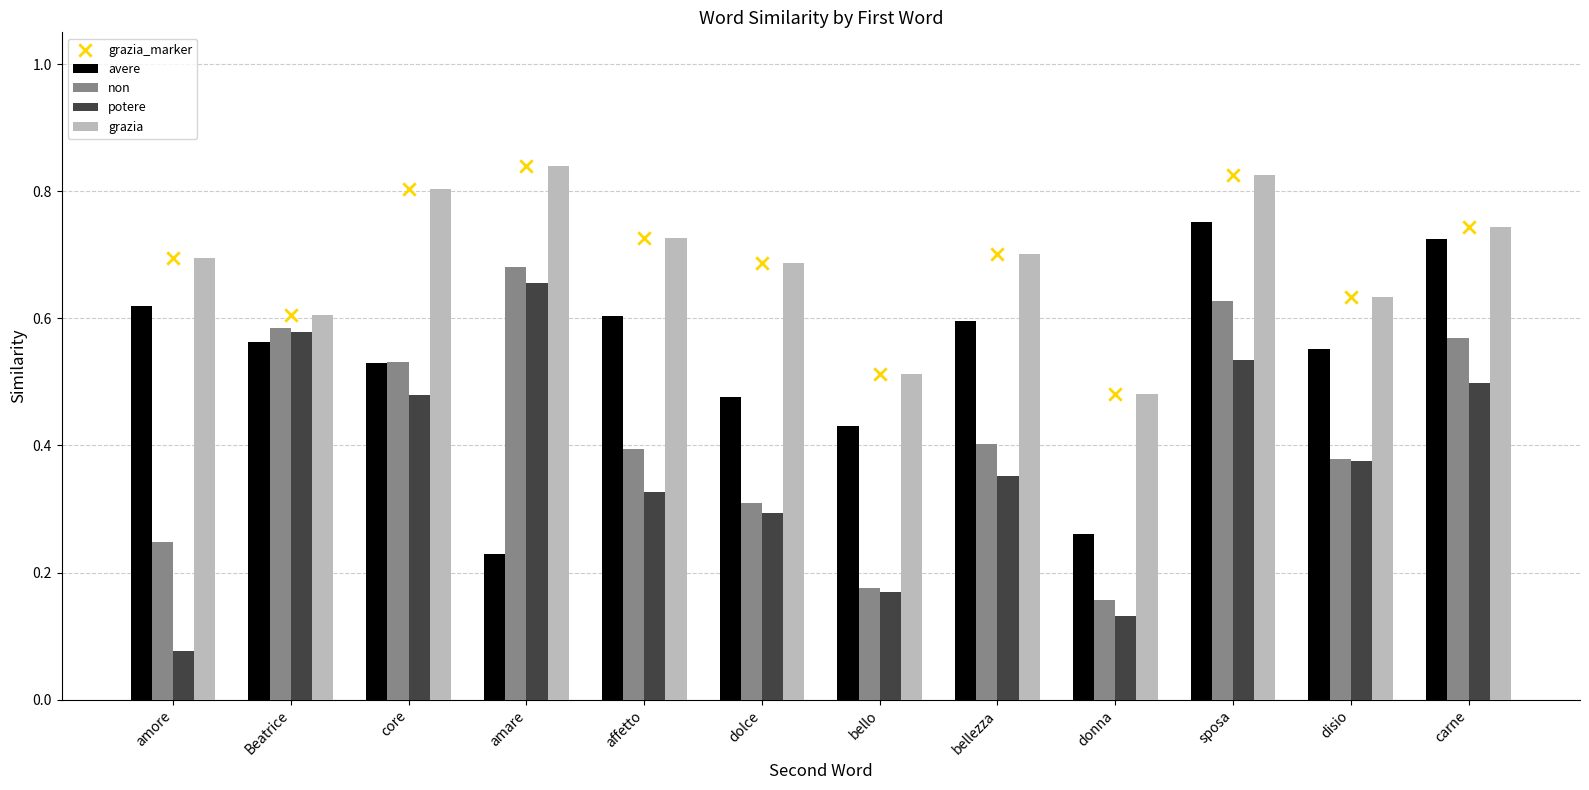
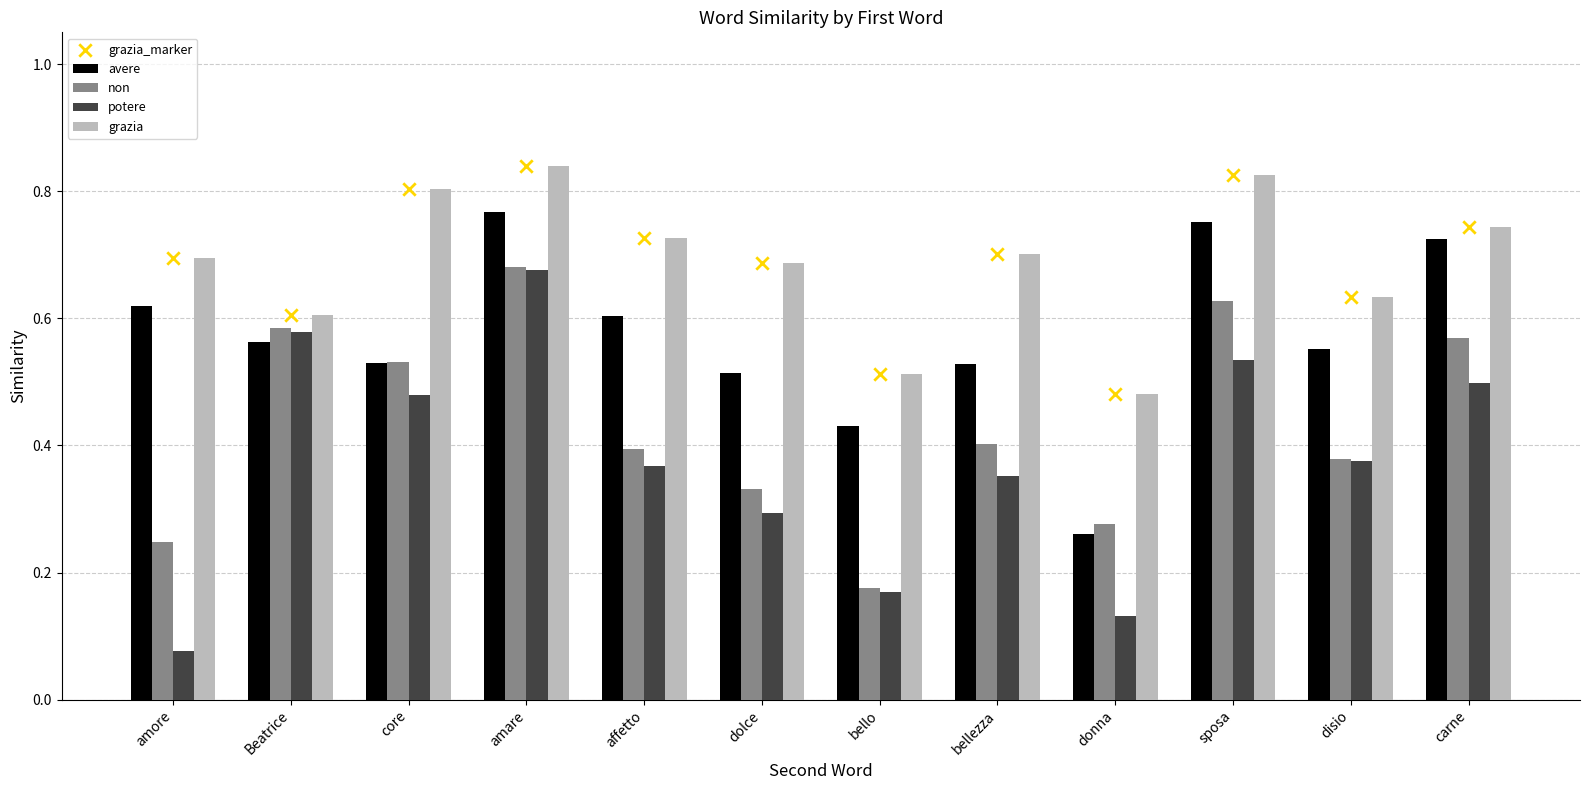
avere, amare: 0.23 -> 0.77
potere, amare: 0.66 -> 0.68
potere, affetto: 0.33 -> 0.37
avere, dolce: 0.48 -> 0.51
non, dolce: 0.31 -> 0.33
avere, bellezza: 0.60 -> 0.53
non, donna: 0.16 -> 0.28
